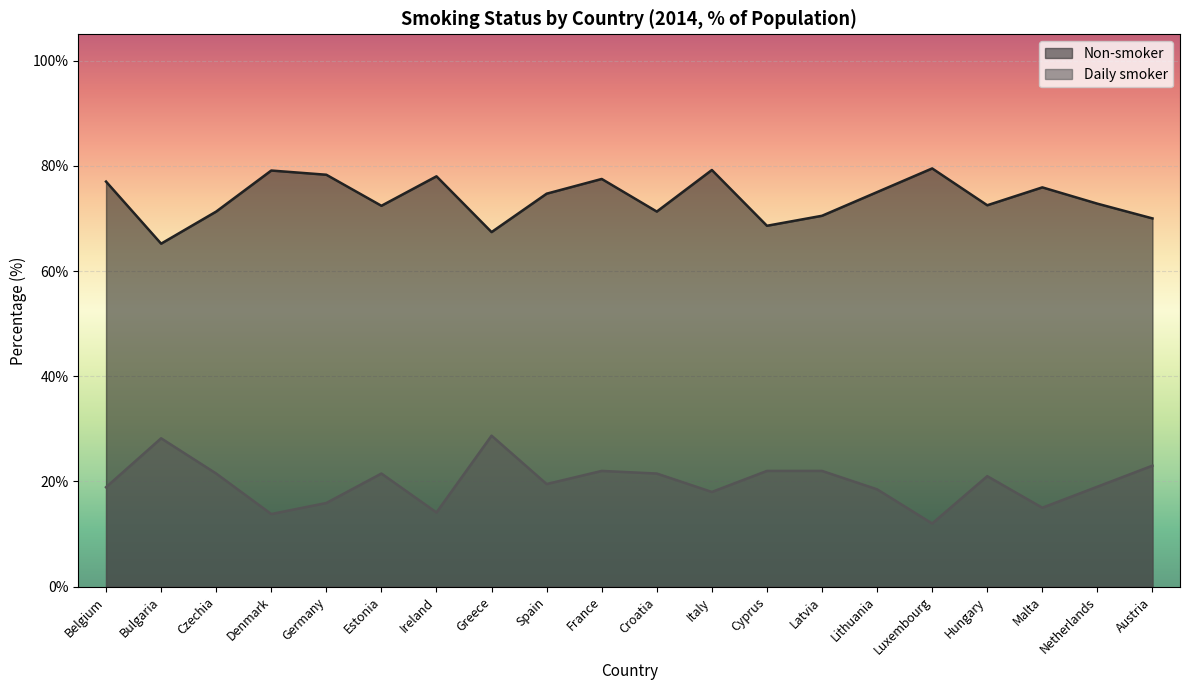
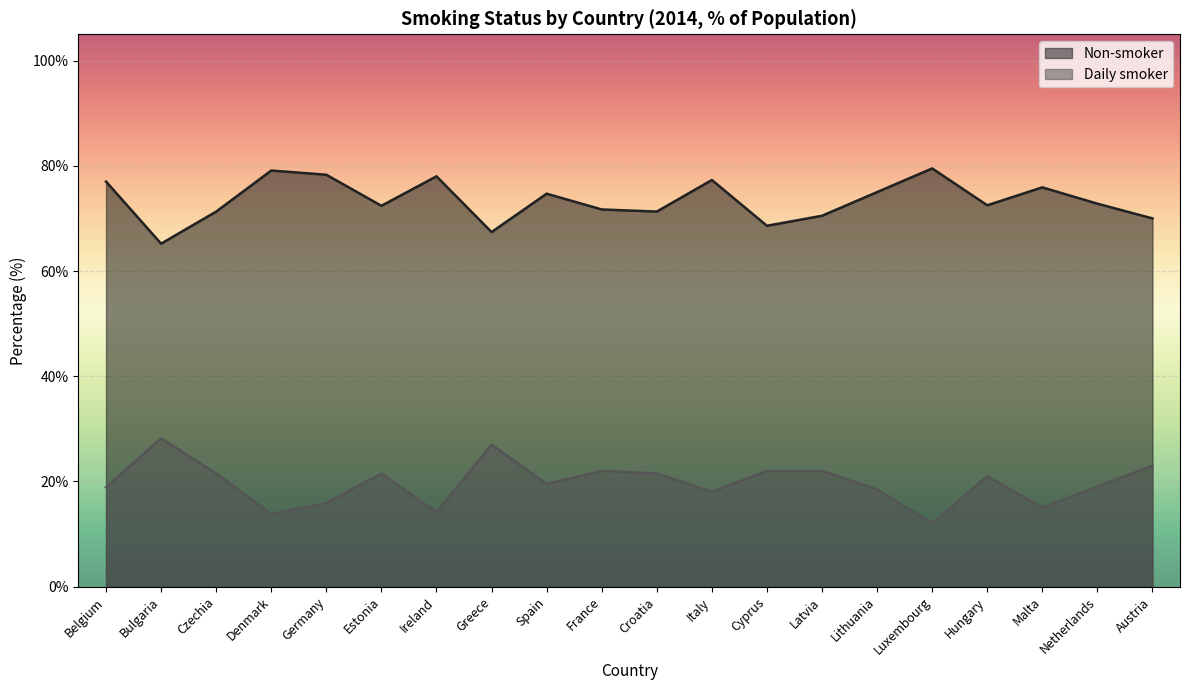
Daily smoker, Greece: 29% -> 27%
Non-smoker, France: 78% -> 72%
Non-smoker, Italy: 79% -> 77%
